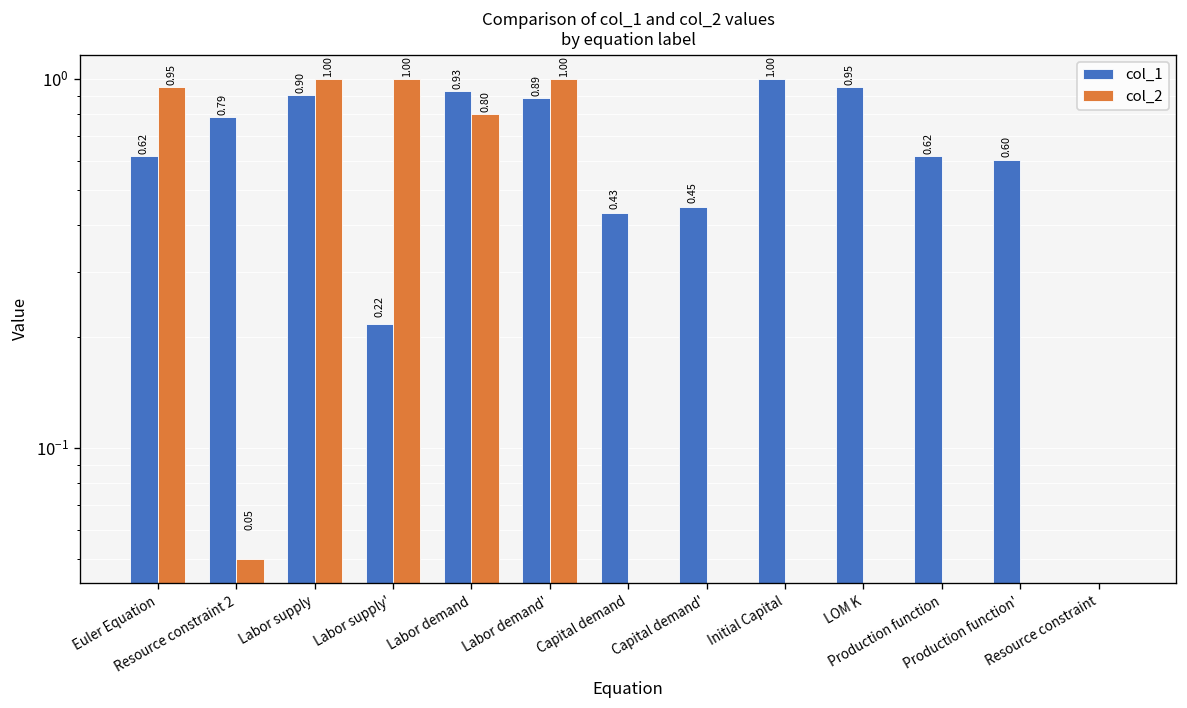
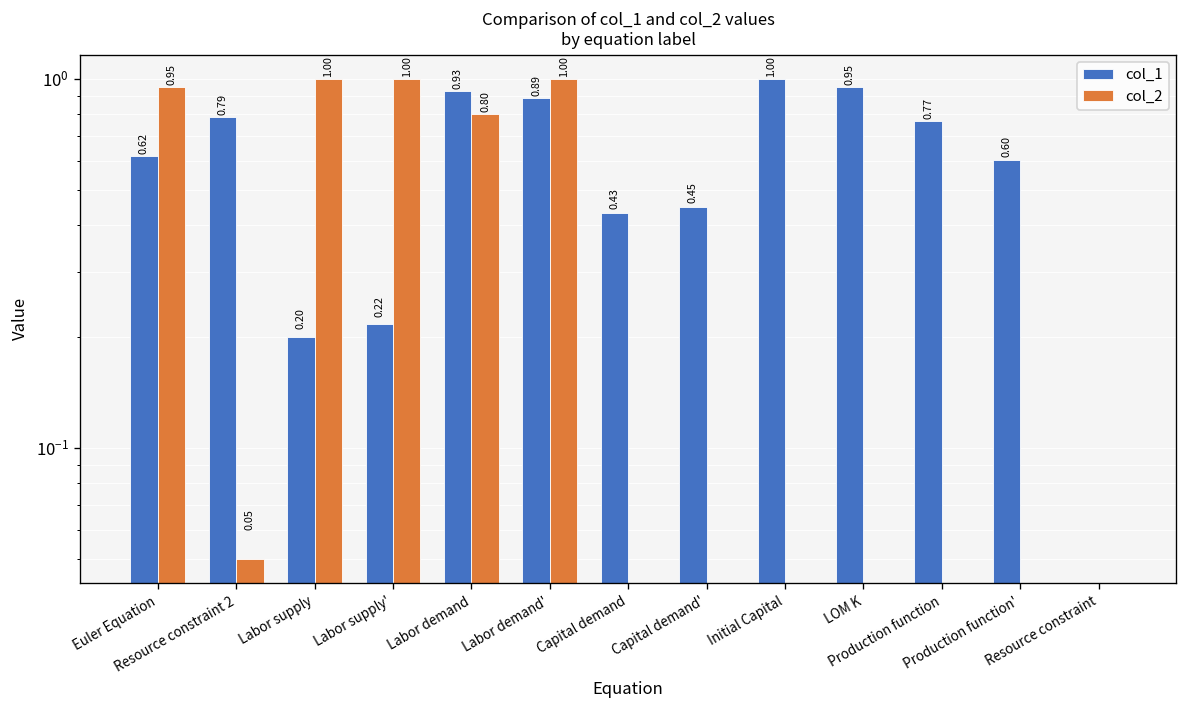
col_1, Labor supply: 0.90 -> 0.20
col_1, Production function: 0.62 -> 0.77
